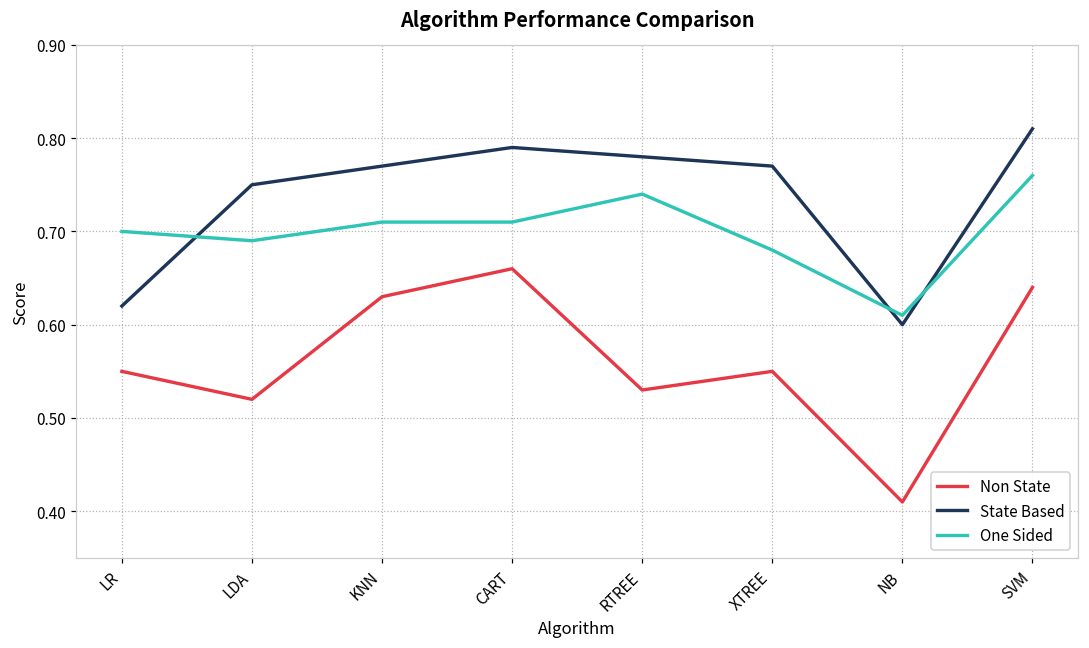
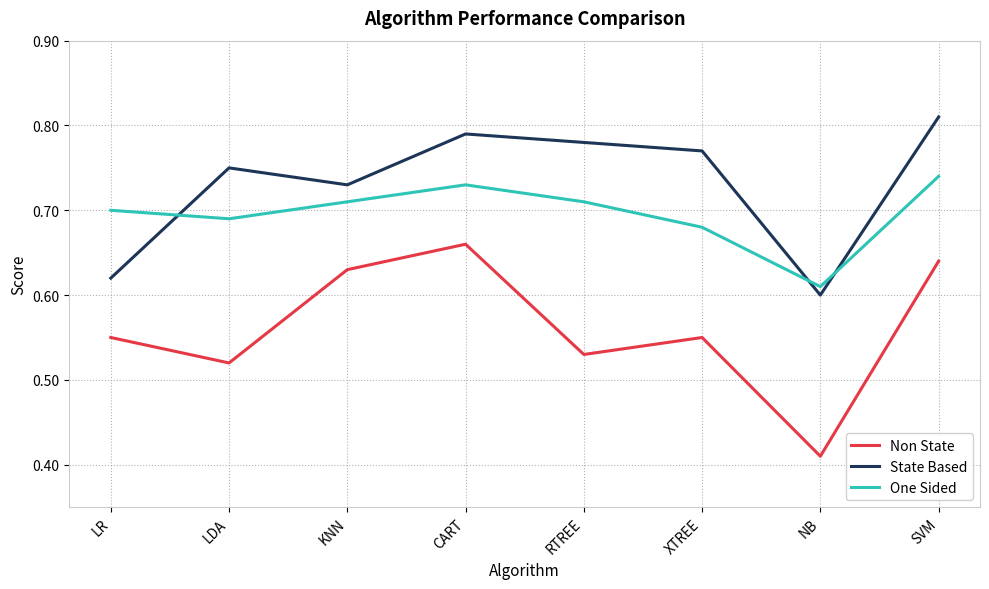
State Based, KNN: 0.77 -> 0.73
One Sided, CART: 0.71 -> 0.73
One Sided, RTREE: 0.74 -> 0.71
One Sided, SVM: 0.76 -> 0.74
